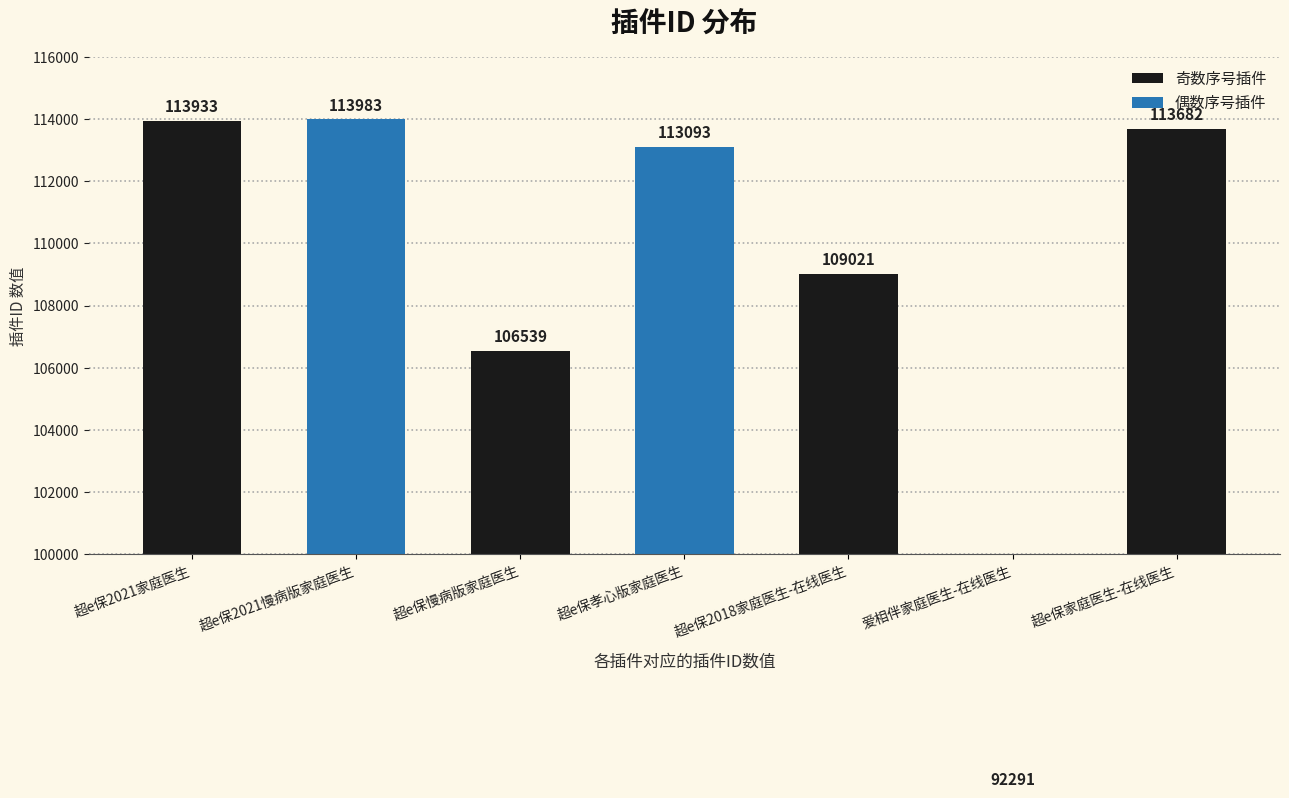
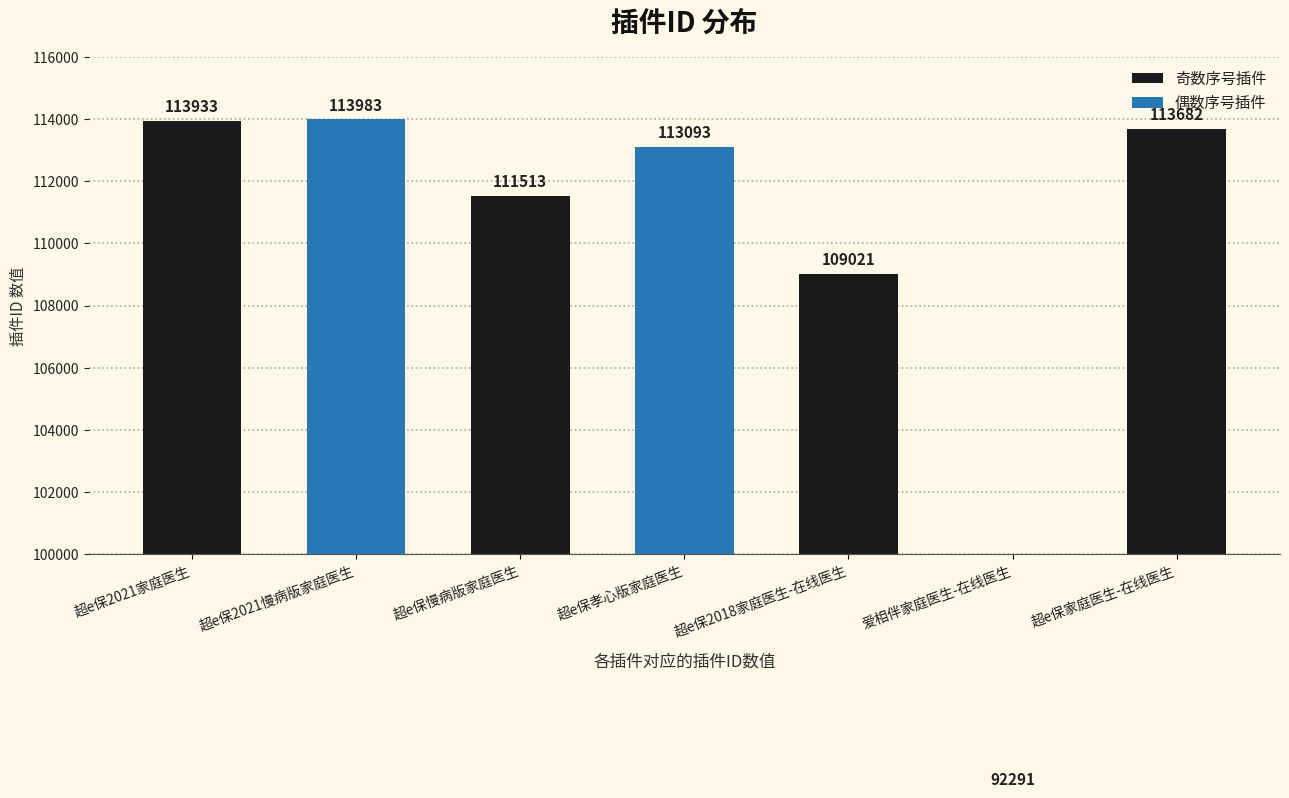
超e保慢病版家庭医生: 106539 -> 111513
